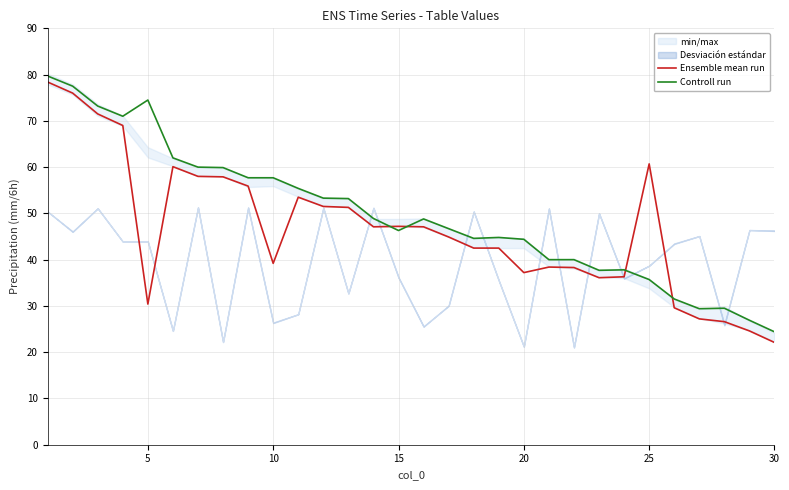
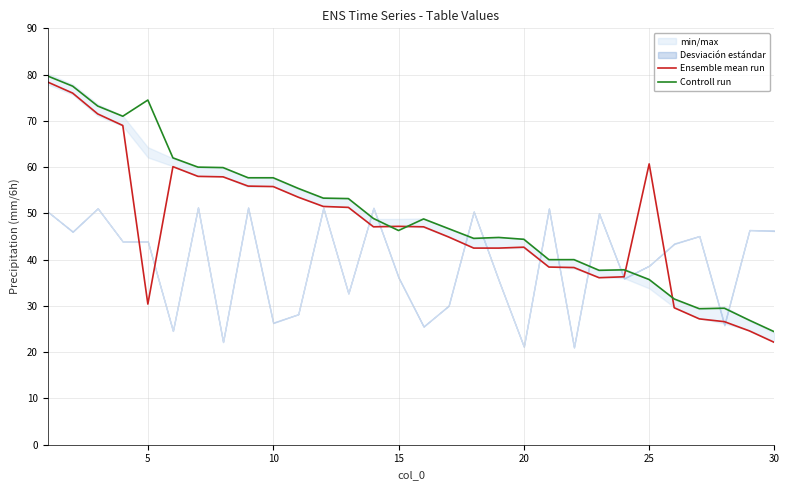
Ensemble mean run, 10: 39 -> 56
Ensemble mean run, 20: 37 -> 43
